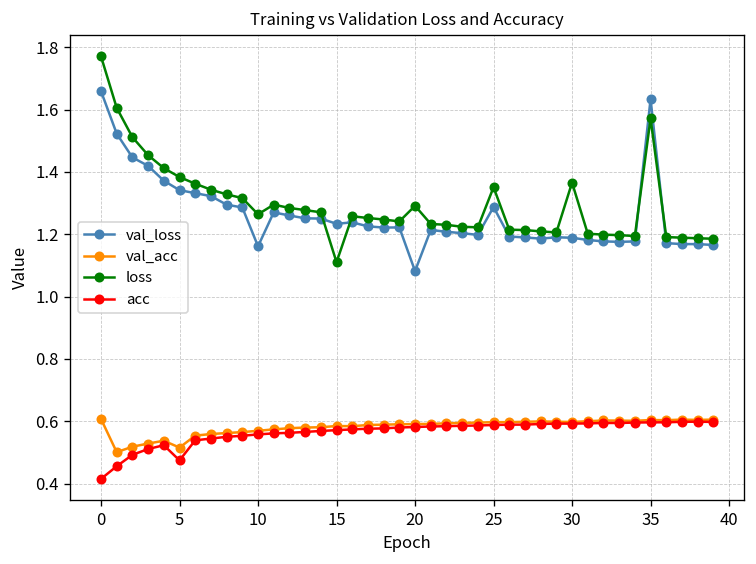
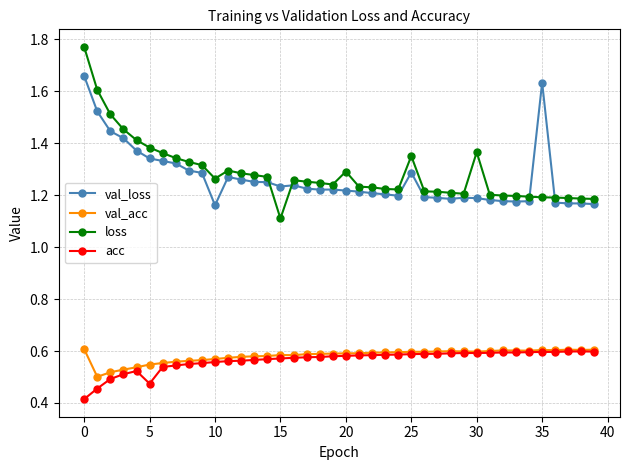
val_acc, 5: 0.52 -> 0.55
val_loss, 20: 1.08 -> 1.22
loss, 35: 1.57 -> 1.19
